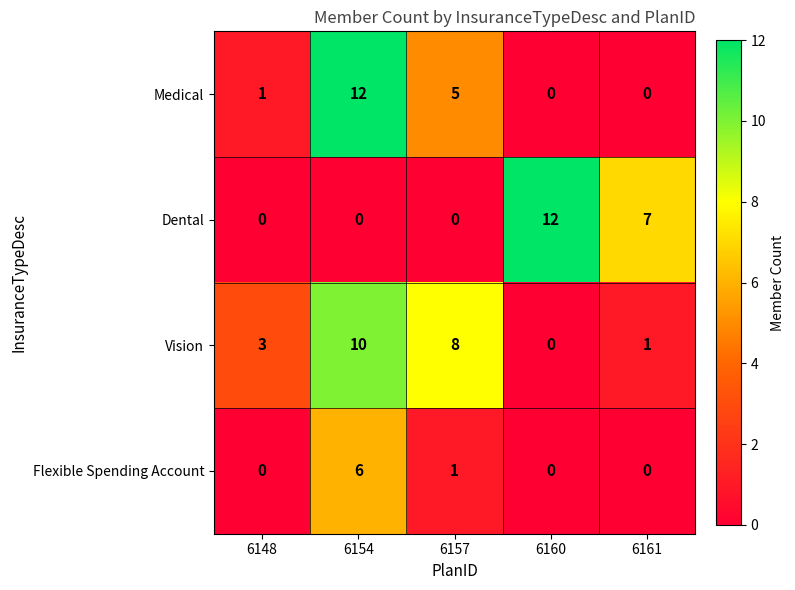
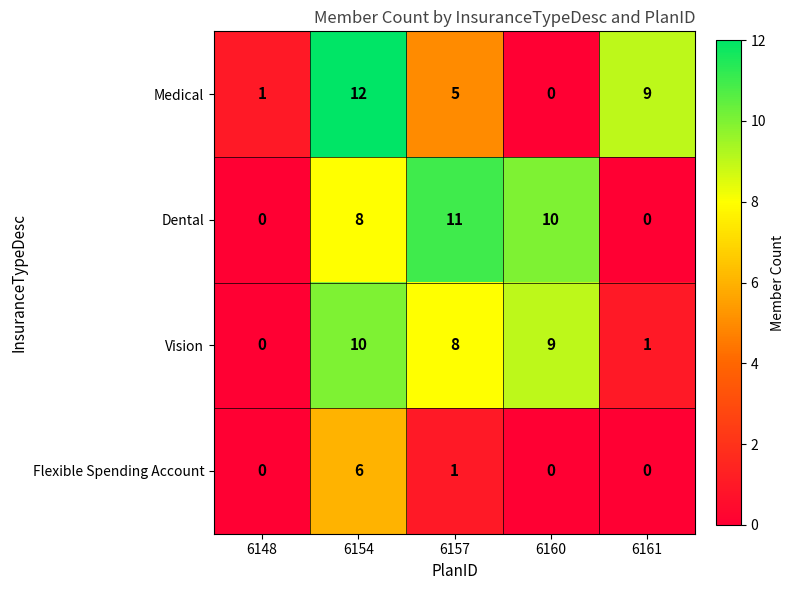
Medical, 6161: 0 -> 9
Dental, 6154: 0 -> 8
Dental, 6157: 0 -> 11
Dental, 6160: 12 -> 10
Dental, 6161: 7 -> 0
Vision, 6148: 3 -> 0
Vision, 6160: 0 -> 9
